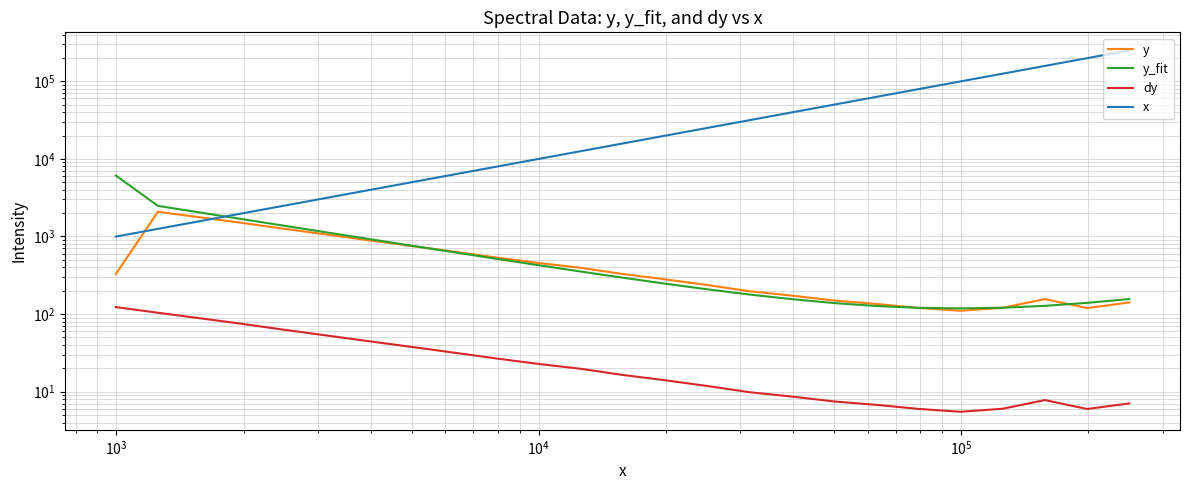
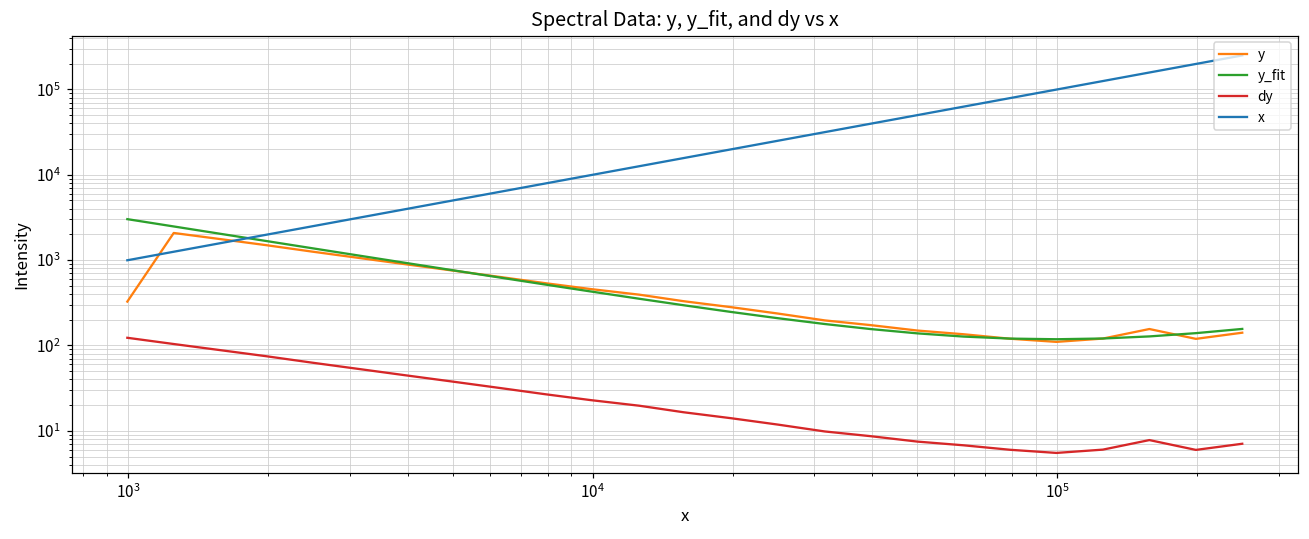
y_fit, 10^3: 6000 -> 3000
